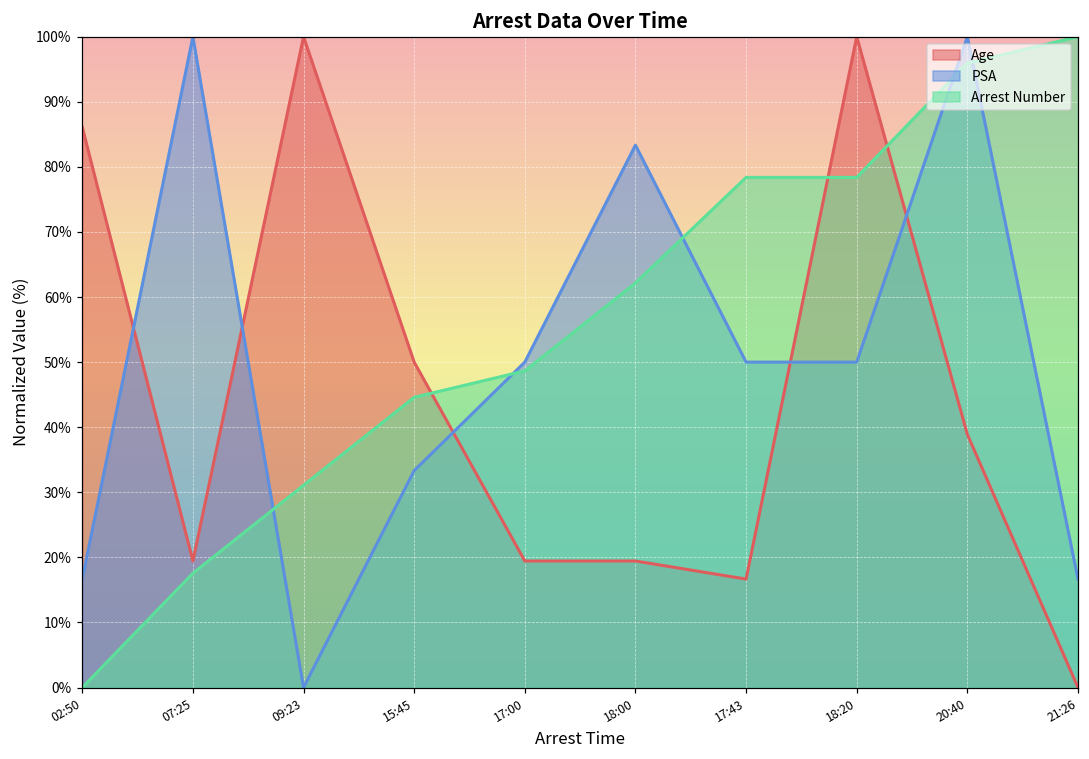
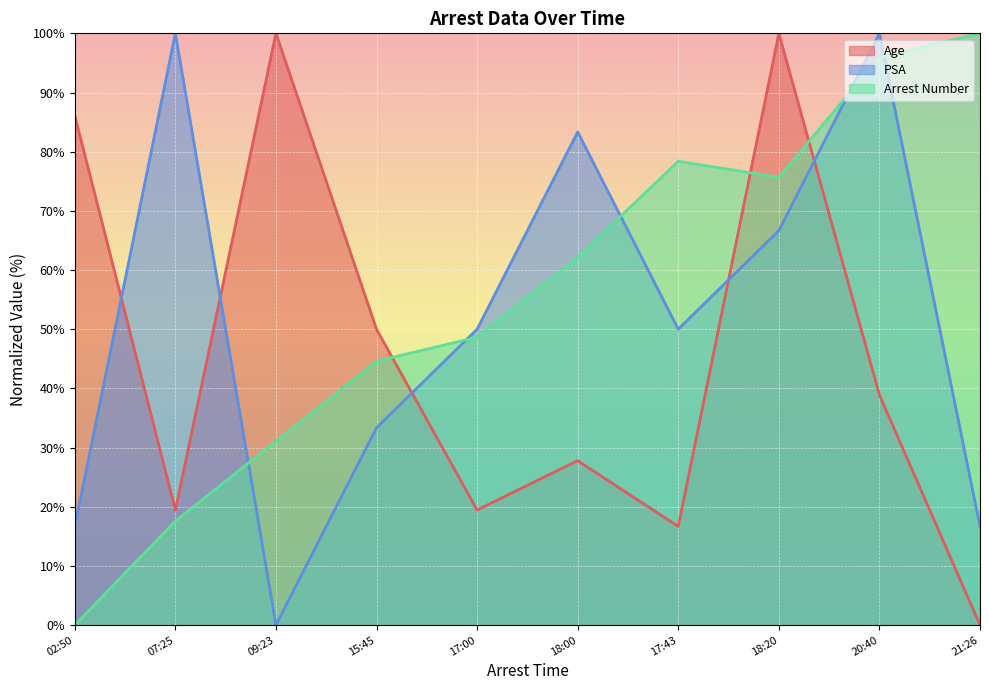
Age, 18:00: 19% -> 28%
PSA, 18:20: 50% -> 67%
Arrest Number, 18:20: 78% -> 76%
